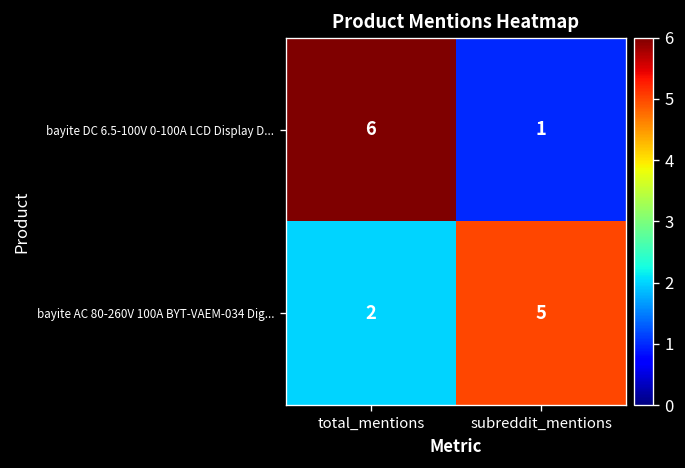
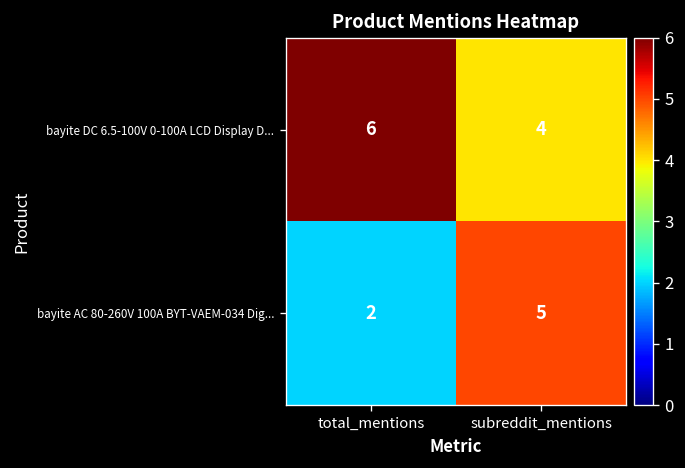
bayite DC 6.5-100V 0-100A LCD Display D..., subreddit_mentions: 1 -> 4
